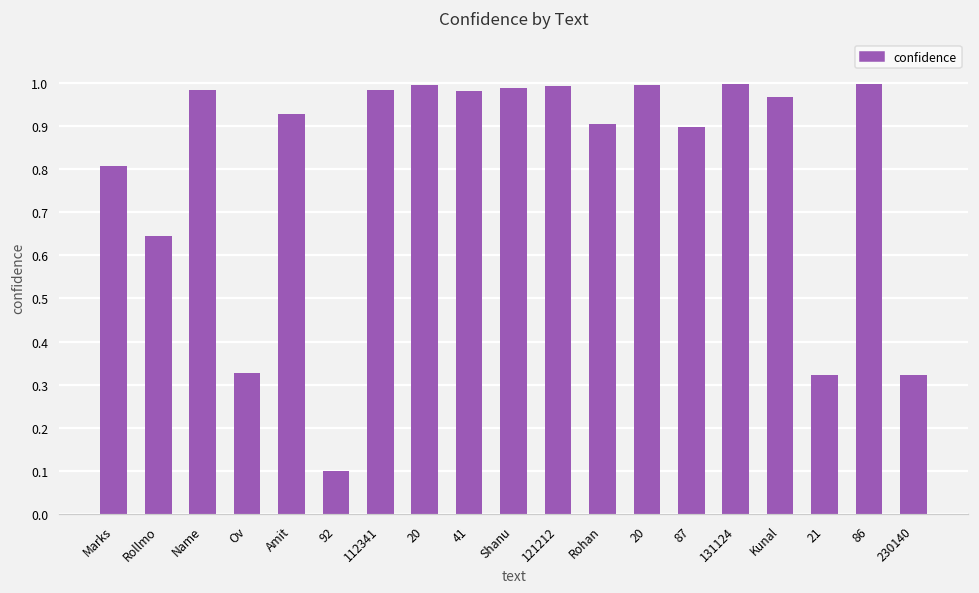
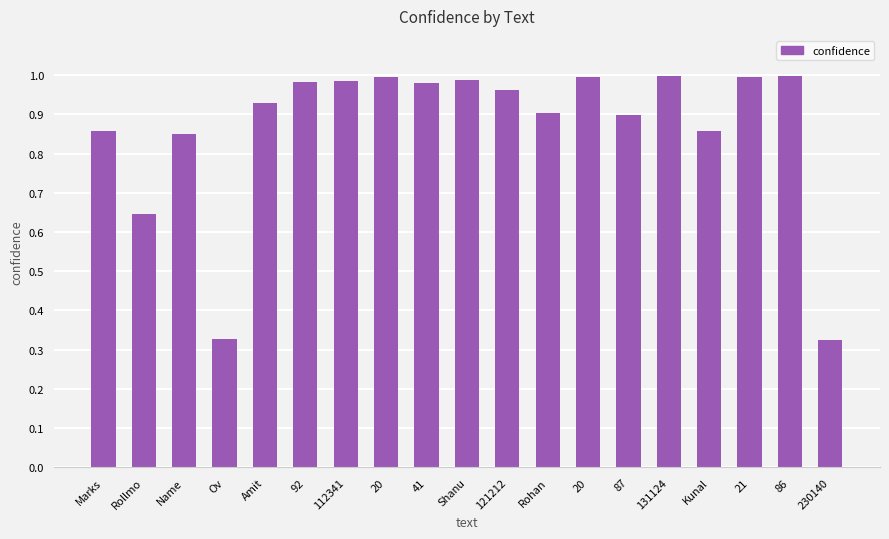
Marks: 0.81 -> 0.86
Name: 0.98 -> 0.85
92: 0.10 -> 0.98
121212: 0.99 -> 0.96
Kunal: 0.97 -> 0.86
21: 0.32 -> 1.00
